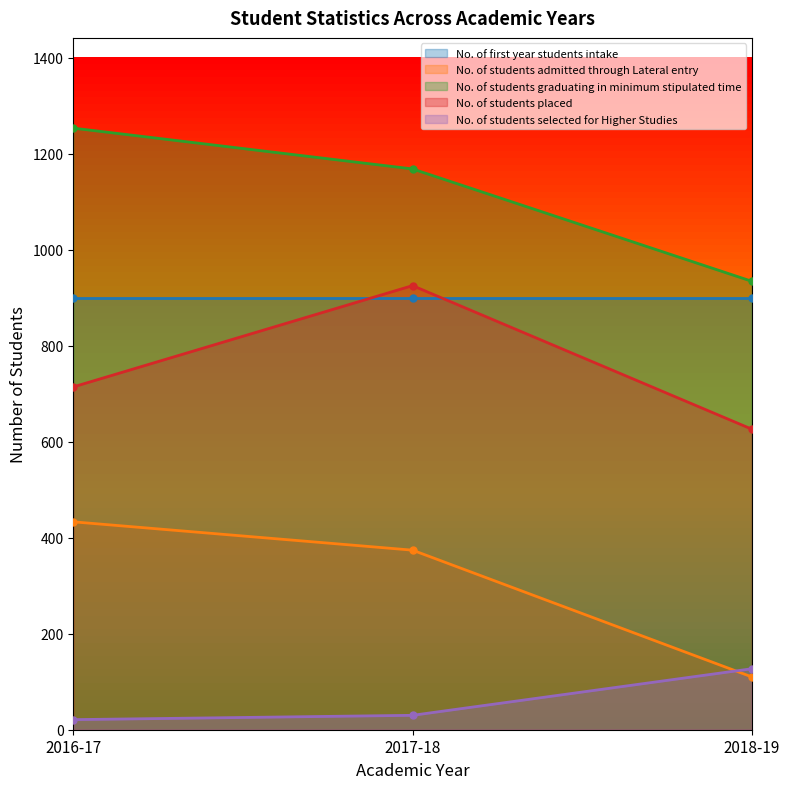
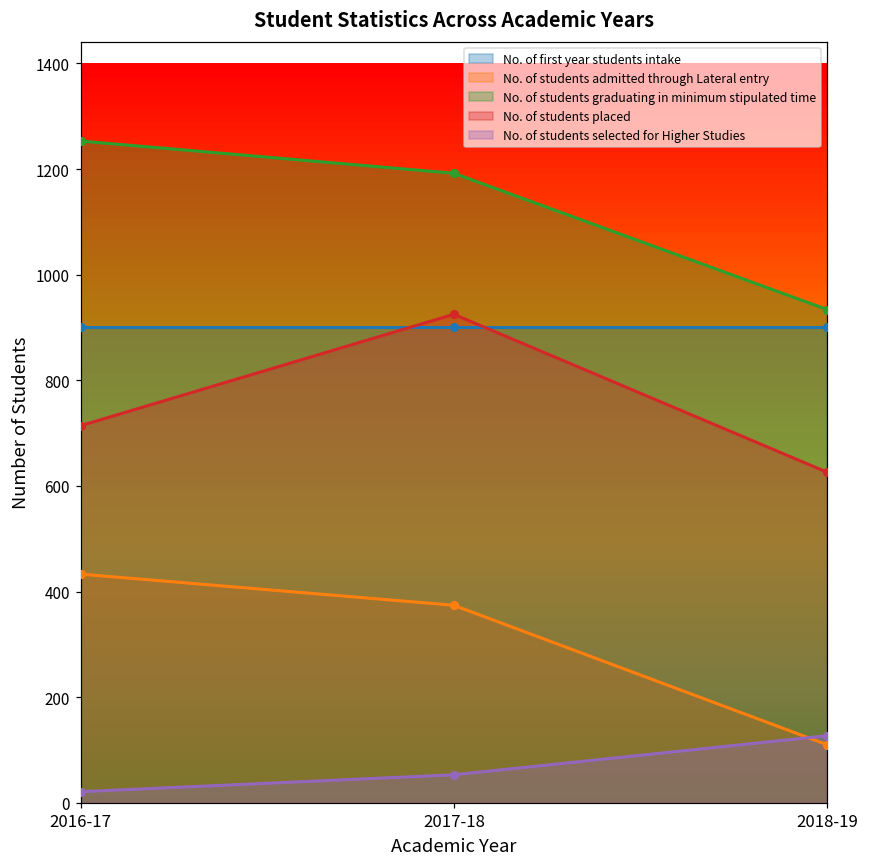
No. of students graduating in minimum stipulated time, 2017-18: 1170 -> 1190
No. of students selected for Higher Studies, 2017-18: 30 -> 50
